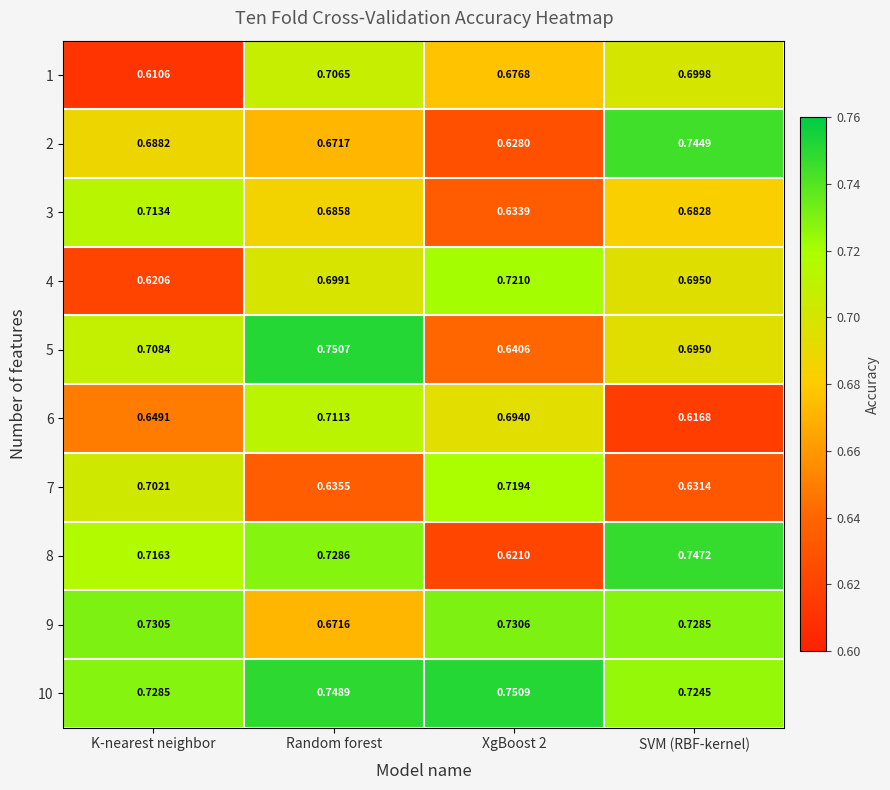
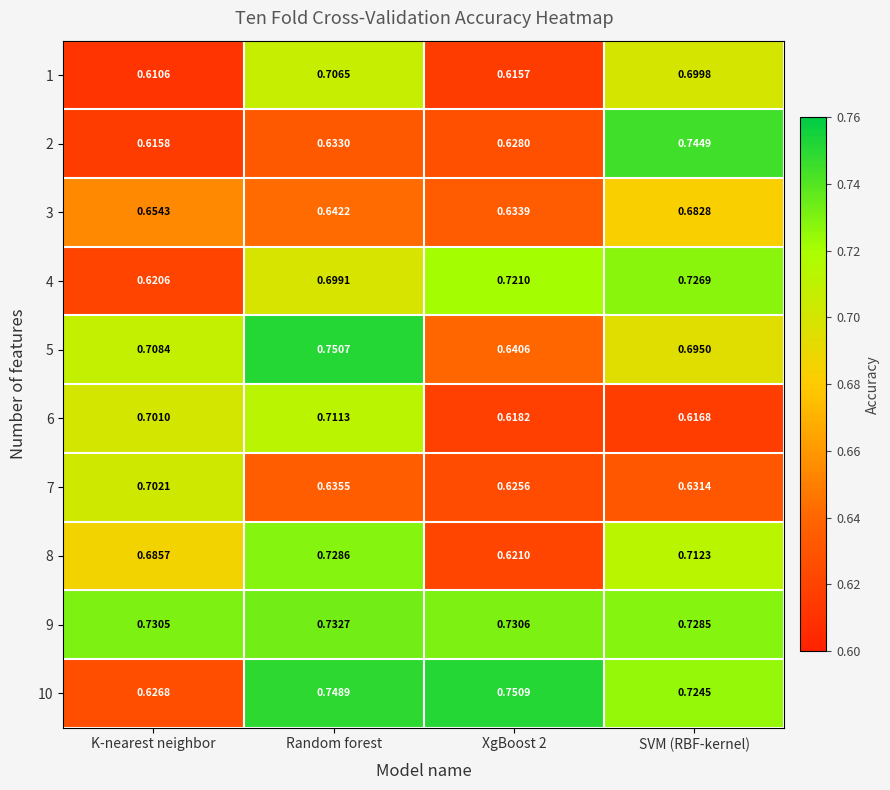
1, XgBoost 2: 0.6768 -> 0.6157
2, K-nearest neighbor: 0.6882 -> 0.6158
2, Random forest: 0.6717 -> 0.6330
3, K-nearest neighbor: 0.7134 -> 0.6543
3, Random forest: 0.6858 -> 0.6422
4, SVM (RBF-kernel): 0.6950 -> 0.7269
6, K-nearest neighbor: 0.6491 -> 0.7010
6, XgBoost 2: 0.6940 -> 0.6182
7, XgBoost 2: 0.7194 -> 0.6256
8, K-nearest neighbor: 0.7163 -> 0.6857
8, SVM (RBF-kernel): 0.7472 -> 0.7123
9, Random forest: 0.6716 -> 0.7327
10, K-nearest neighbor: 0.7285 -> 0.6268
